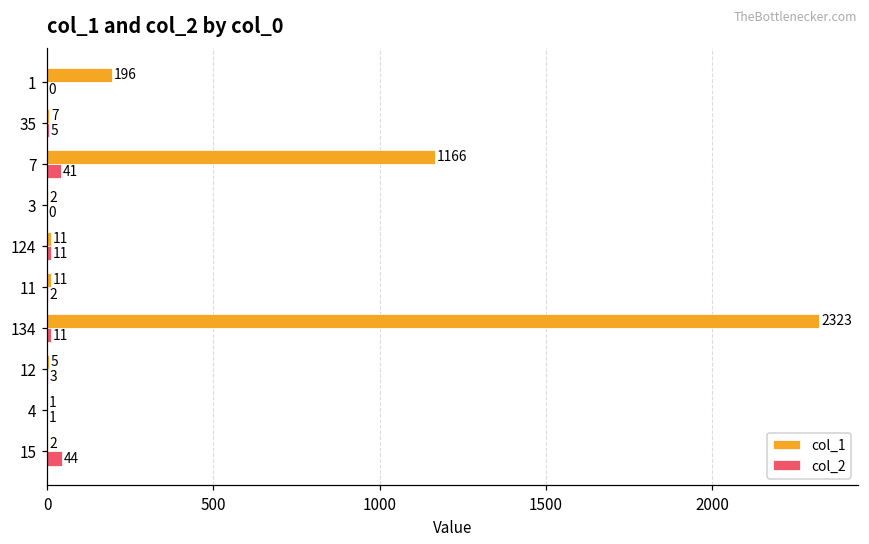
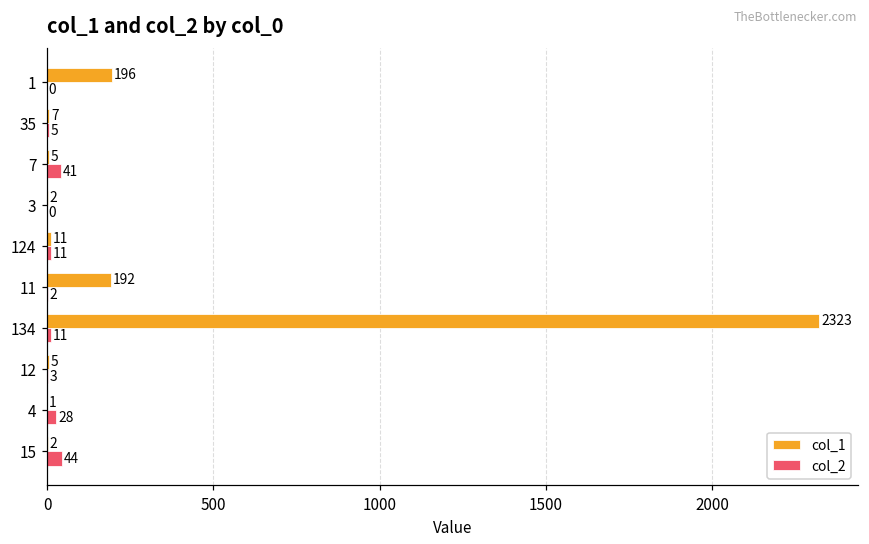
col_1, 7: 1166 -> 5
col_1, 11: 11 -> 192
col_2, 4: 1 -> 28
